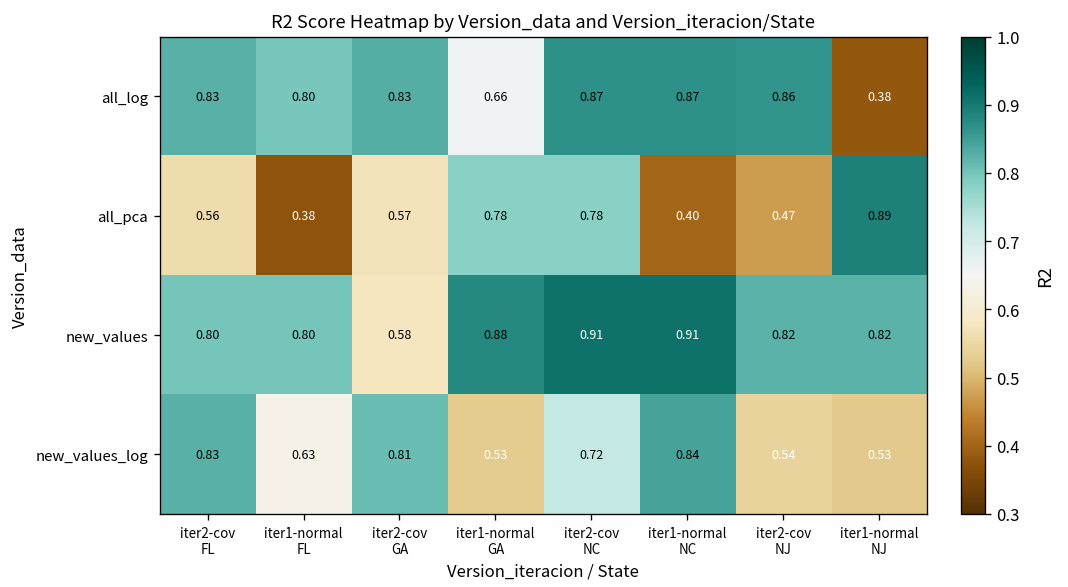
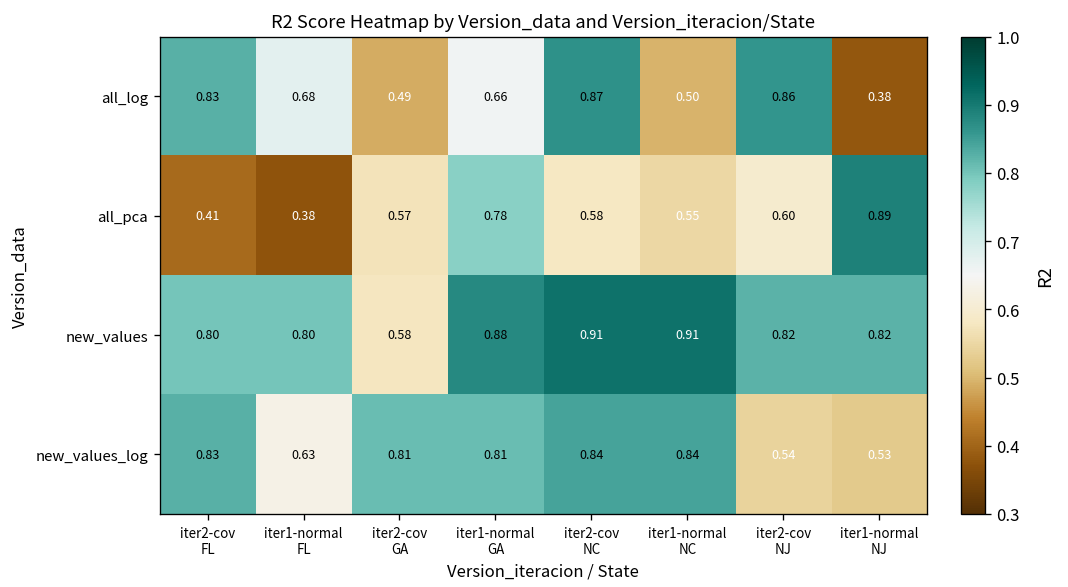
all_log, iter1-normal FL: 0.80 -> 0.68
all_log, iter2-cov GA: 0.83 -> 0.49
all_log, iter1-normal NC: 0.87 -> 0.50
all_pca, iter2-cov FL: 0.56 -> 0.41
all_pca, iter2-cov NC: 0.78 -> 0.58
all_pca, iter1-normal NC: 0.40 -> 0.55
all_pca, iter2-cov NJ: 0.47 -> 0.60
new_values_log, iter1-normal GA: 0.53 -> 0.81
new_values_log, iter2-cov NC: 0.72 -> 0.84
